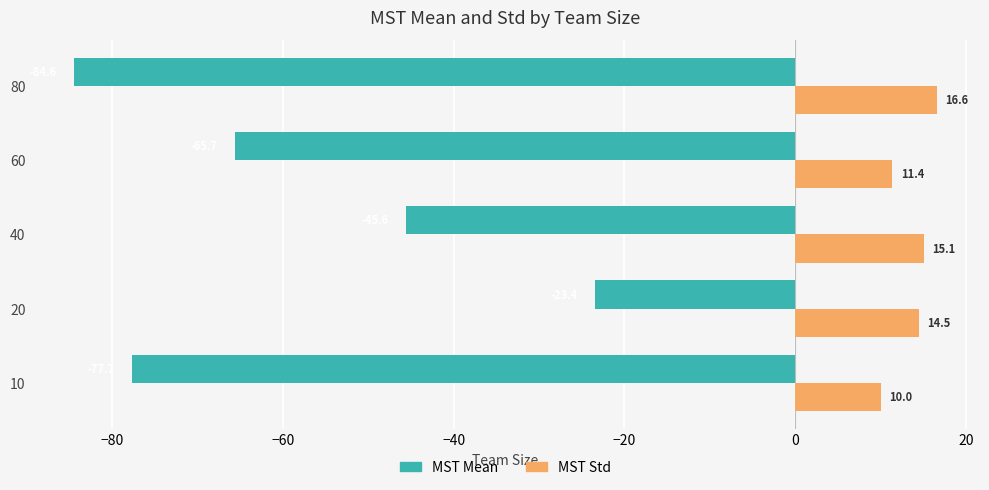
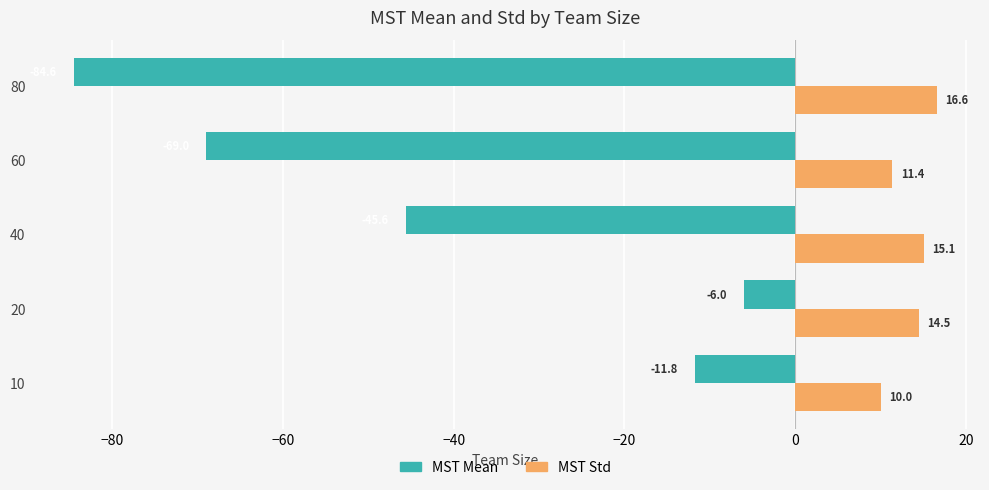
MST Mean, 60: -66 -> -69
MST Mean, 20: -23 -> -6
MST Mean, 10: -78 -> -12
